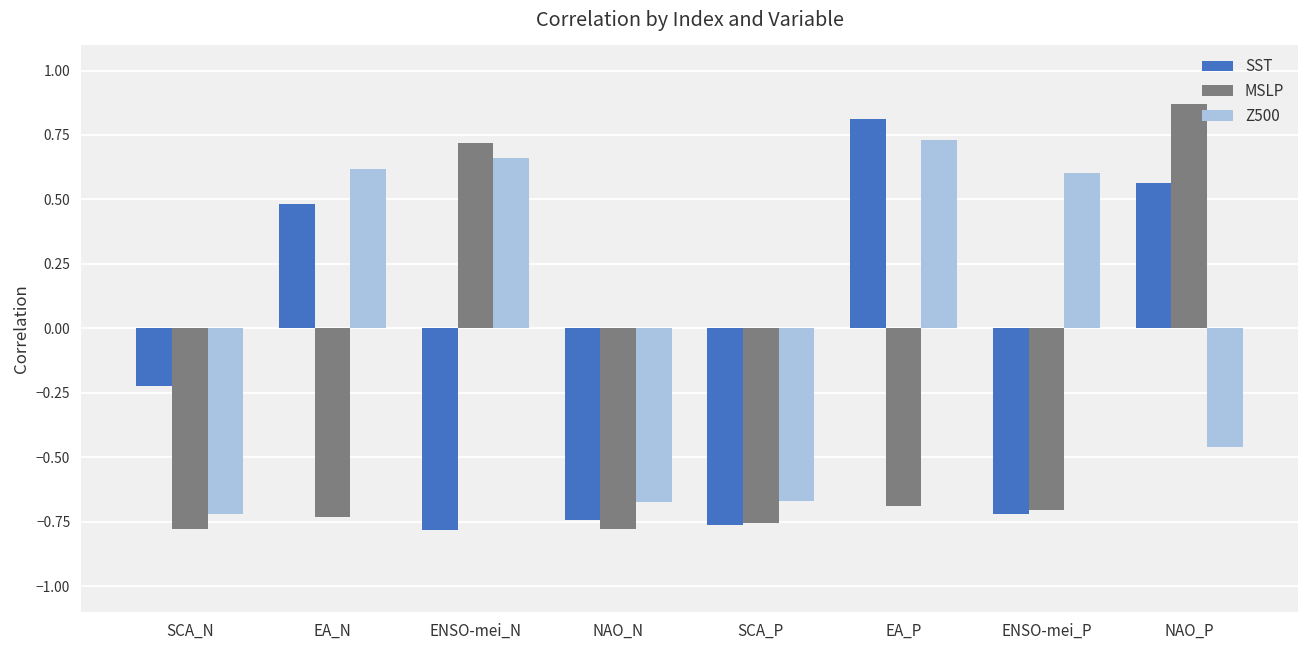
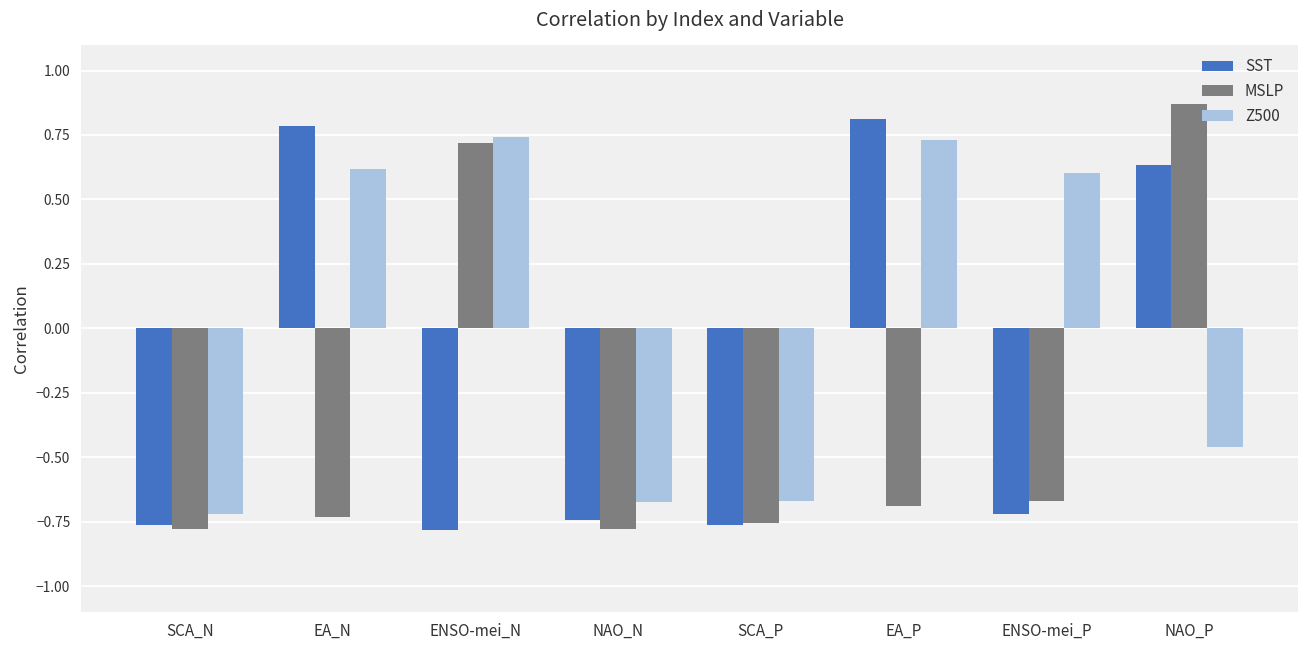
SST, SCA_N: -0.22 -> -0.76
SST, EA_N: 0.48 -> 0.79
Z500, ENSO-mei_N: 0.66 -> 0.74
MSLP, ENSO-mei_P: -0.71 -> -0.67
SST, NAO_P: 0.56 -> 0.63
